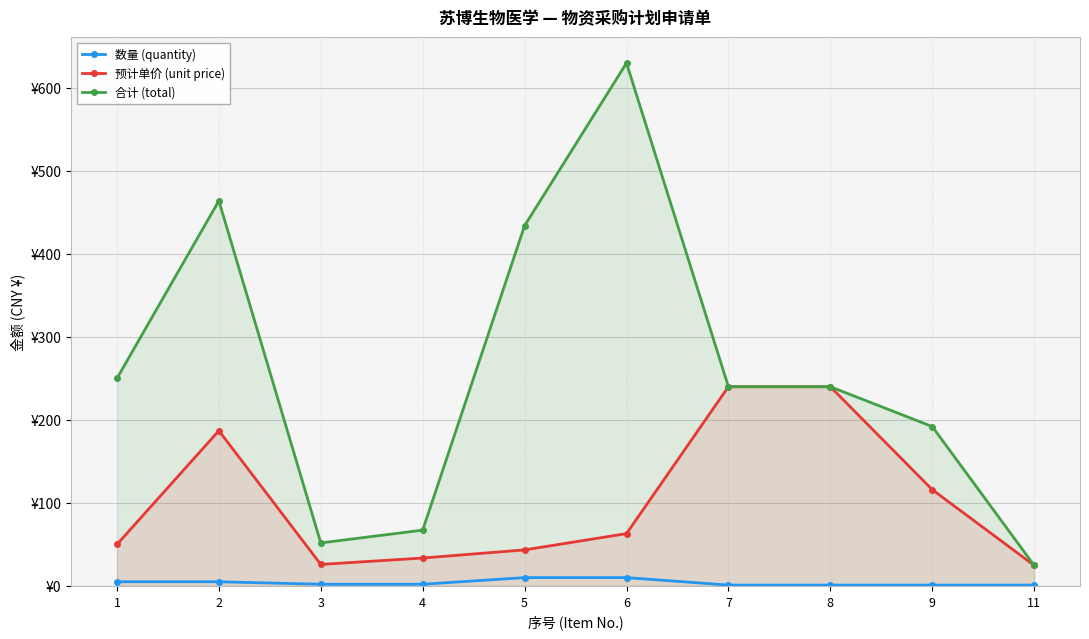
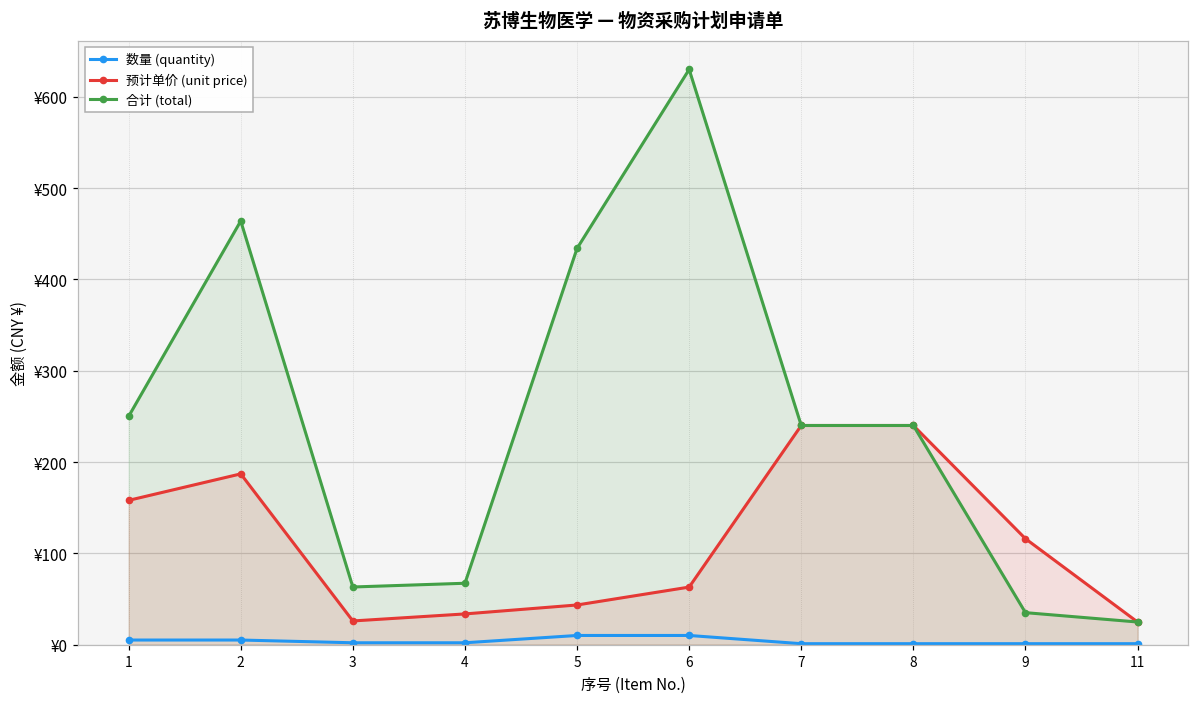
预计单价 (unit price), 1: ¥50 -> ¥160
合计 (total), 3: ¥50 -> ¥60
合计 (total), 9: ¥190 -> ¥40
